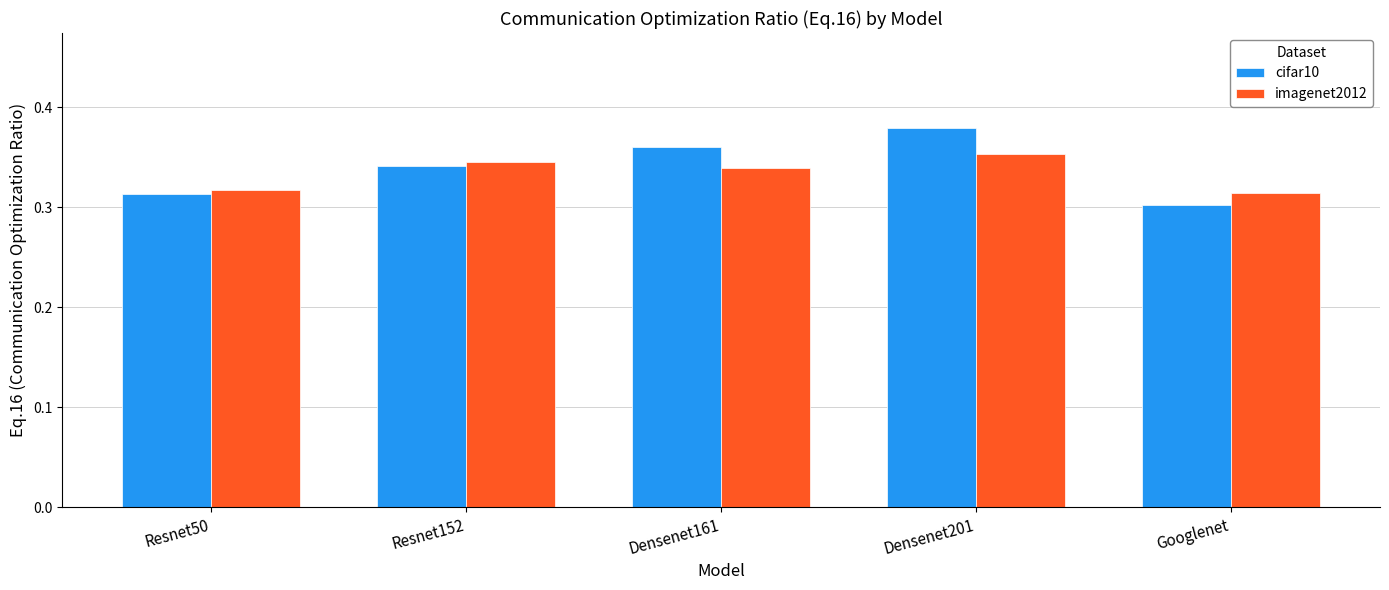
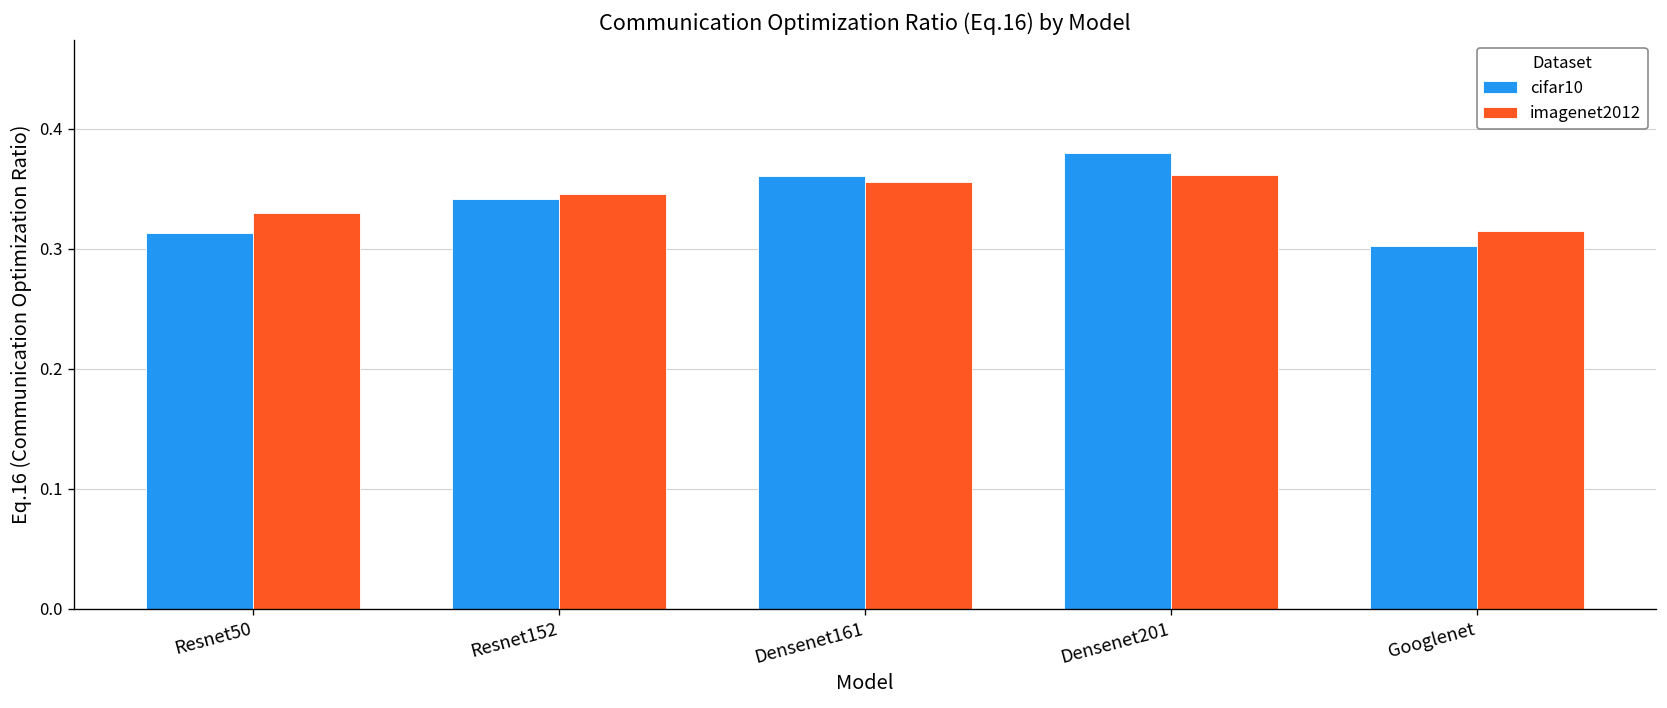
imagenet2012, Resnet50: 0.317 -> 0.330
imagenet2012, Densenet161: 0.339 -> 0.355
imagenet2012, Densenet201: 0.353 -> 0.362
